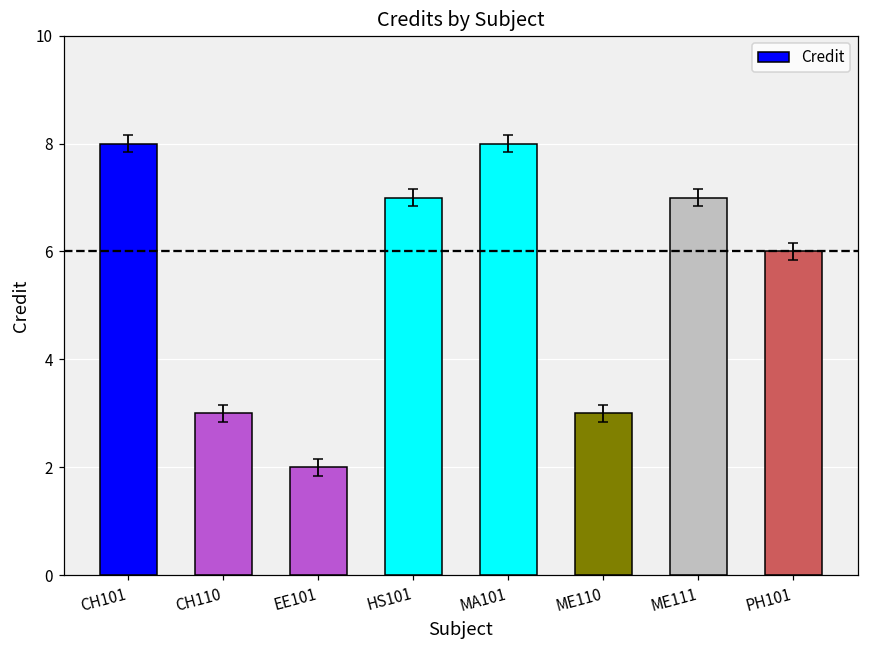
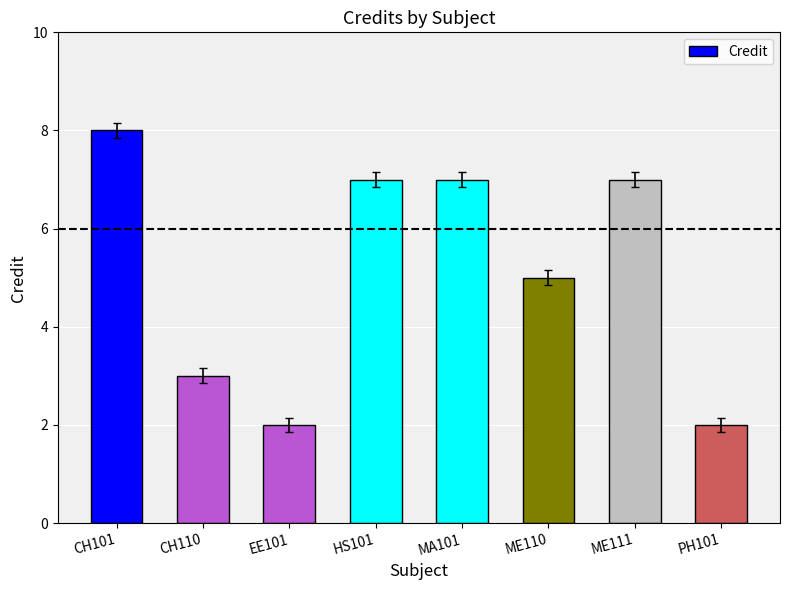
Credit, MA101: 8 -> 7
Credit, ME110: 3 -> 5
Credit, PH101: 6 -> 2
